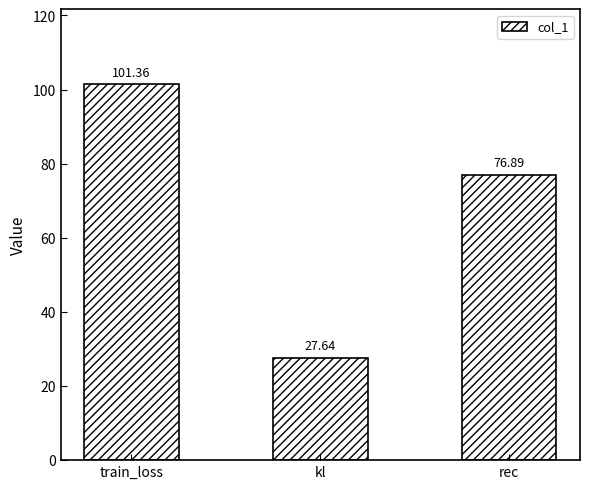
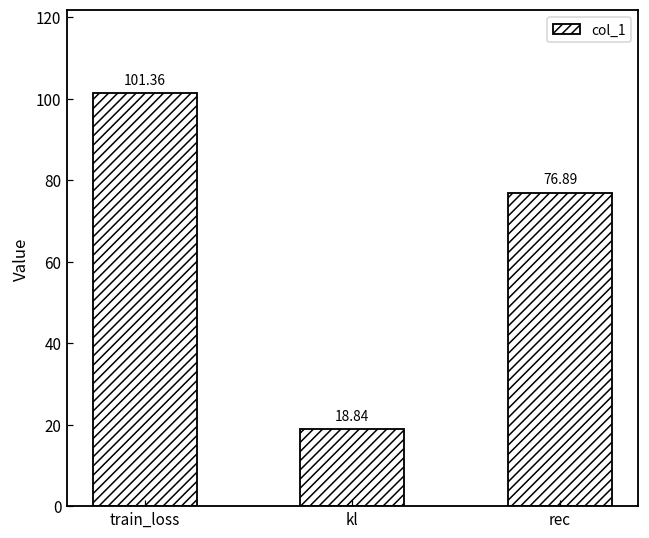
kl: 27.64 -> 18.84
